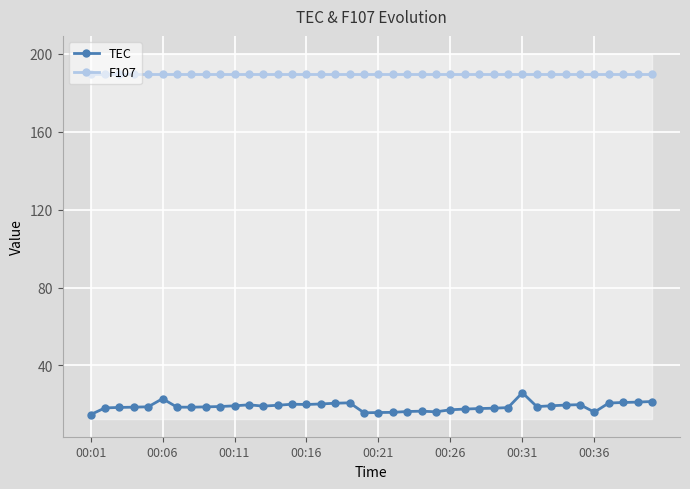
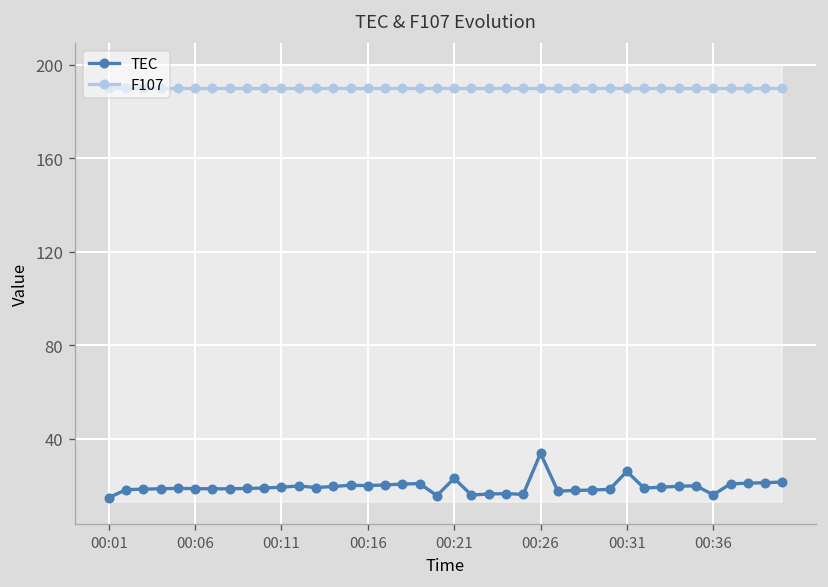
TEC, 00:06: 23 -> 19
TEC, 00:21: 16 -> 23
TEC, 00:26: 17 -> 34
